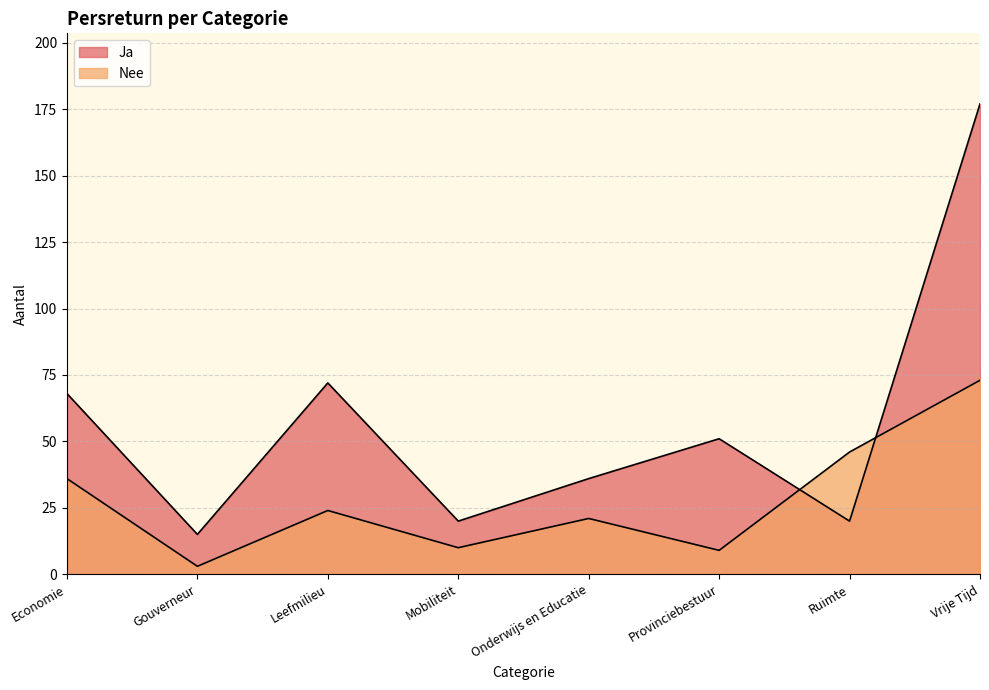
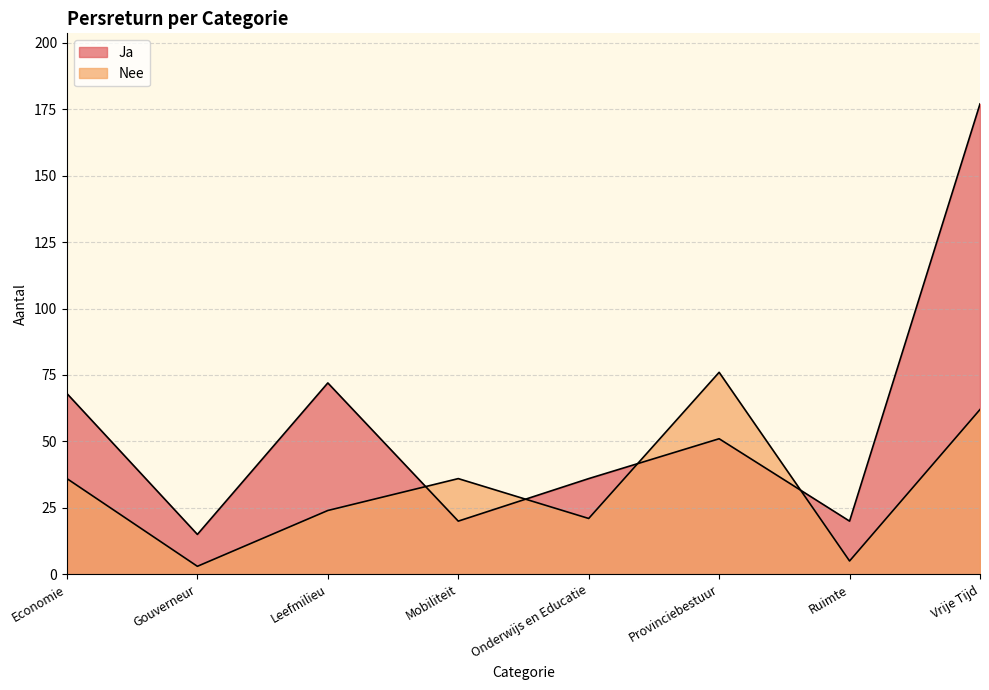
Nee, Mobiliteit: 10 -> 36
Nee, Provinciebestuur: 9 -> 76
Nee, Ruimte: 46 -> 5
Nee, Vrije Tijd: 73 -> 62
